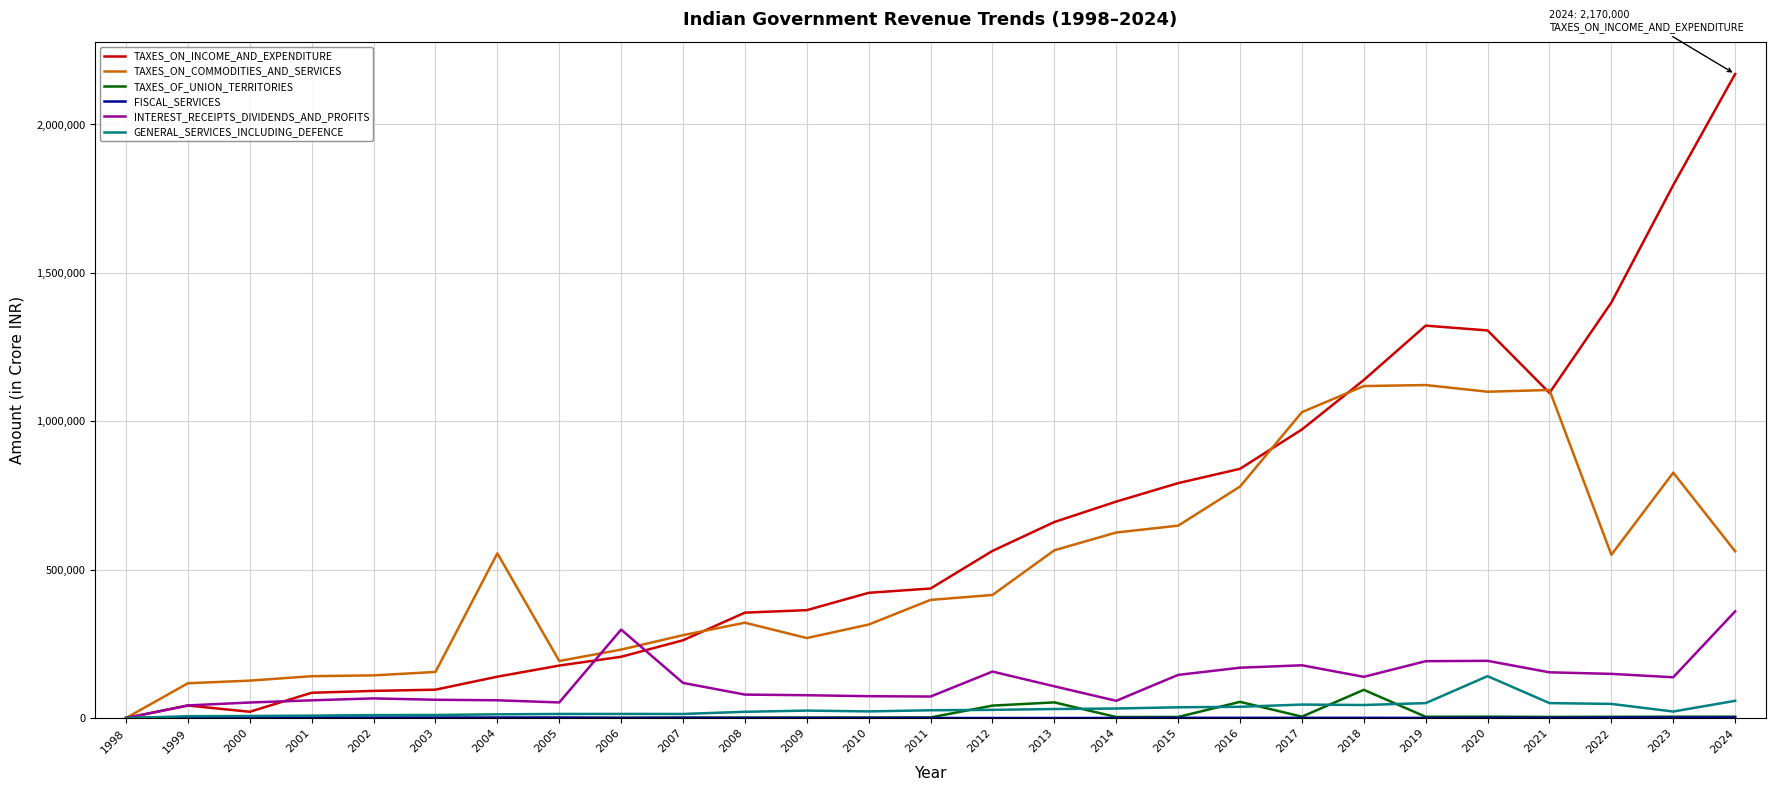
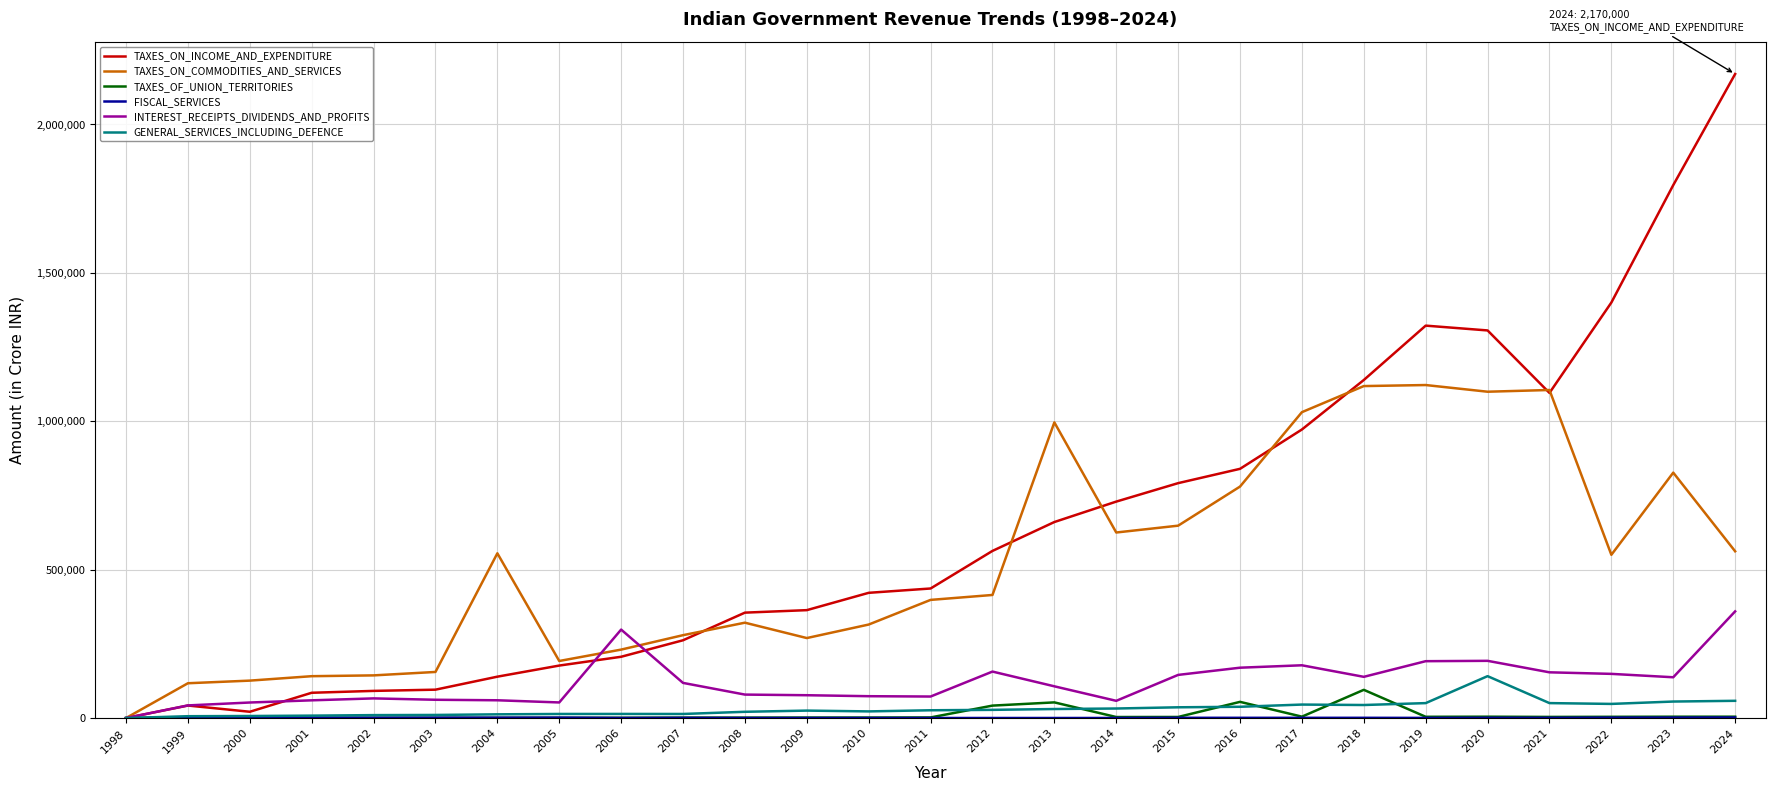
TAXES_ON_COMMODITIES_AND_SERVICES, 2013: 570,000 -> 1,000,000
GENERAL_SERVICES_INCLUDING_DEFENCE, 2023: 20,000 -> 60,000
